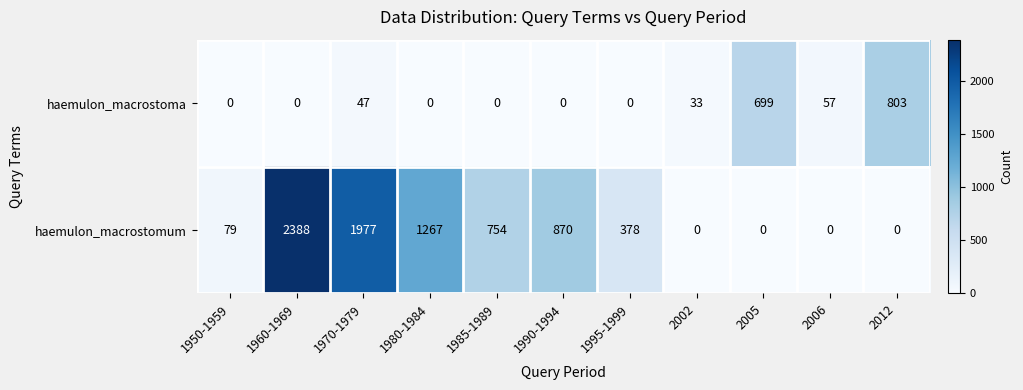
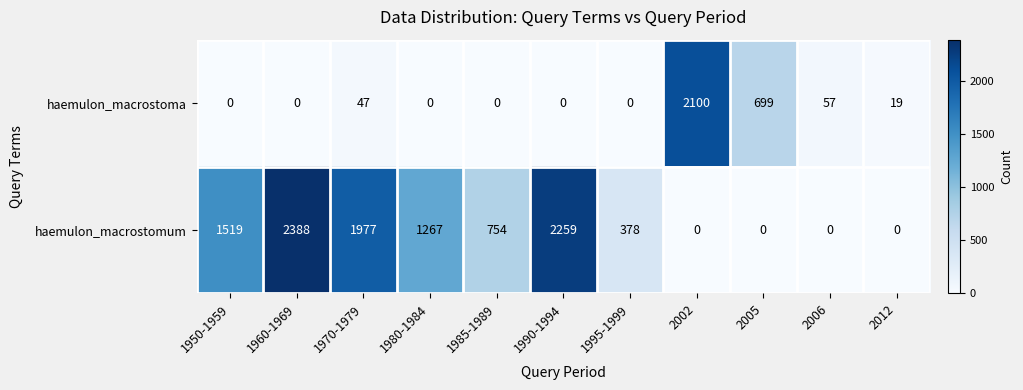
haemulon_macrostoma, 2002: 33 -> 2100
haemulon_macrostoma, 2012: 803 -> 19
haemulon_macrostomum, 1950-1959: 79 -> 1519
haemulon_macrostomum, 1990-1994: 870 -> 2259
